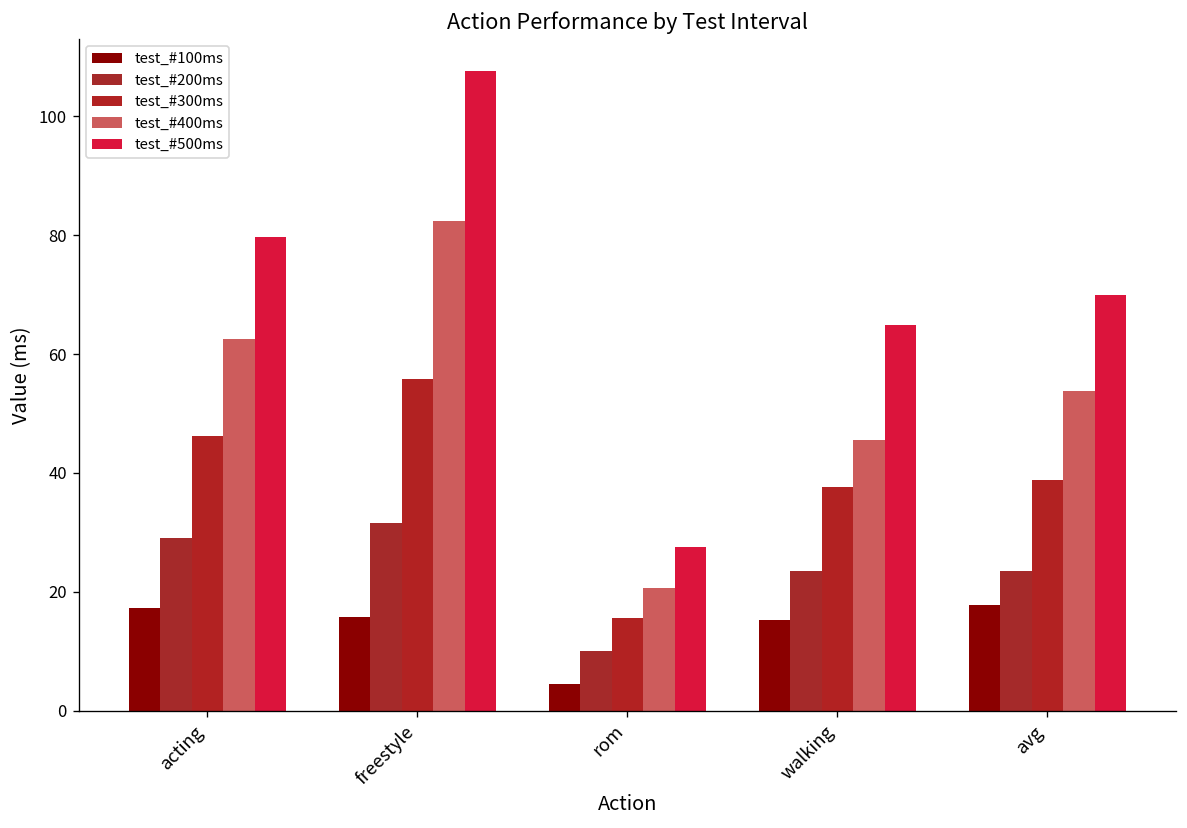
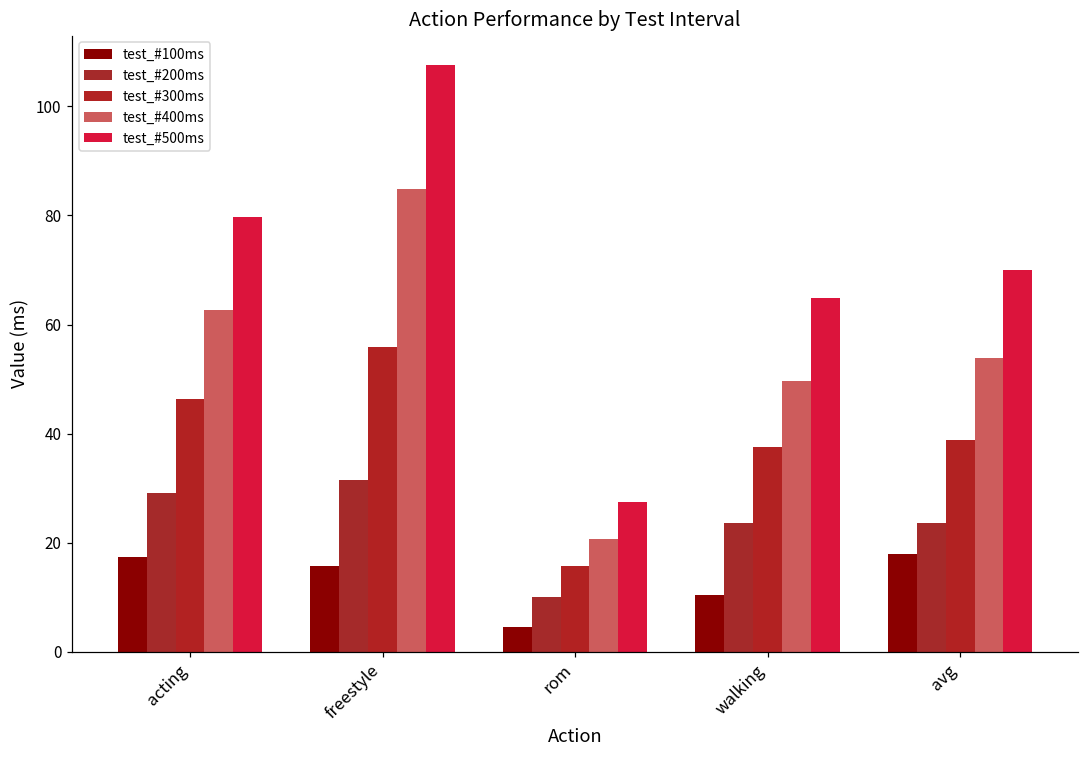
test_#400ms, freestyle: 82 -> 85
test_#100ms, walking: 15 -> 10
test_#400ms, walking: 46 -> 50
